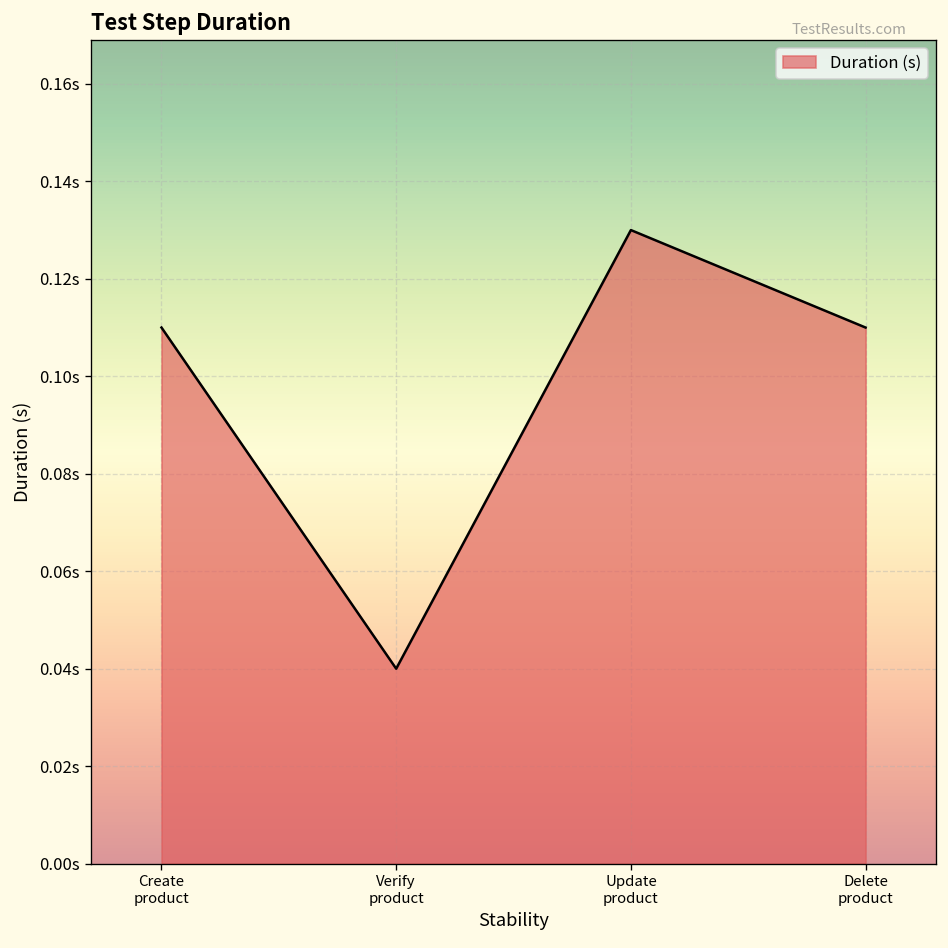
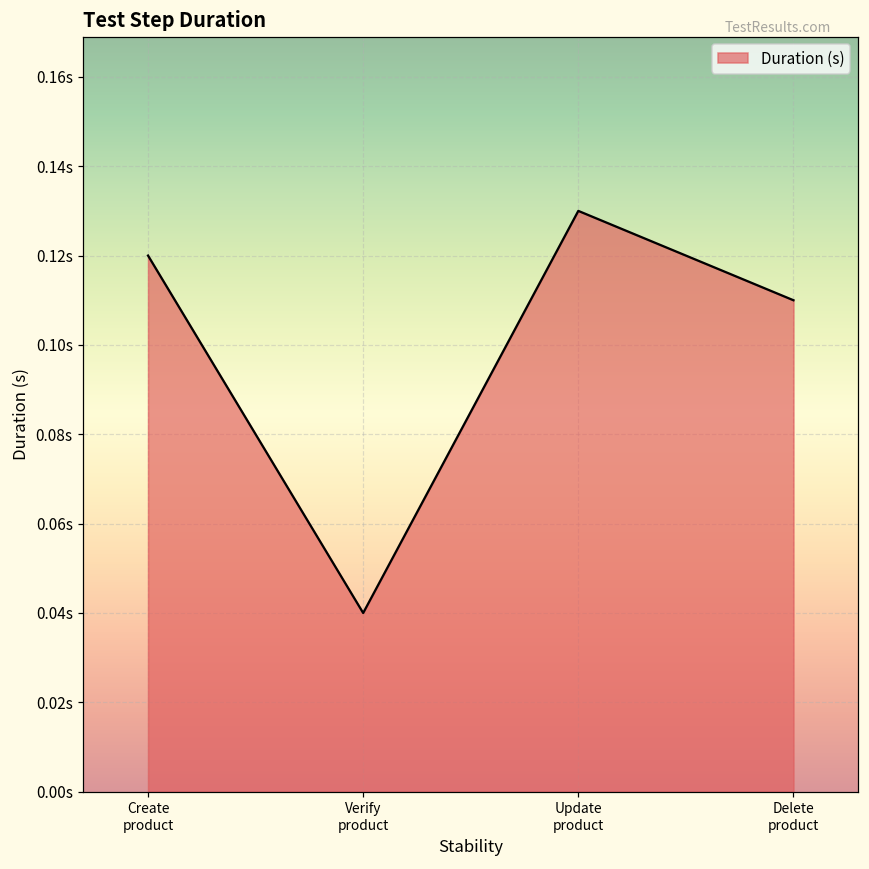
Create product: 0.11s -> 0.12s
